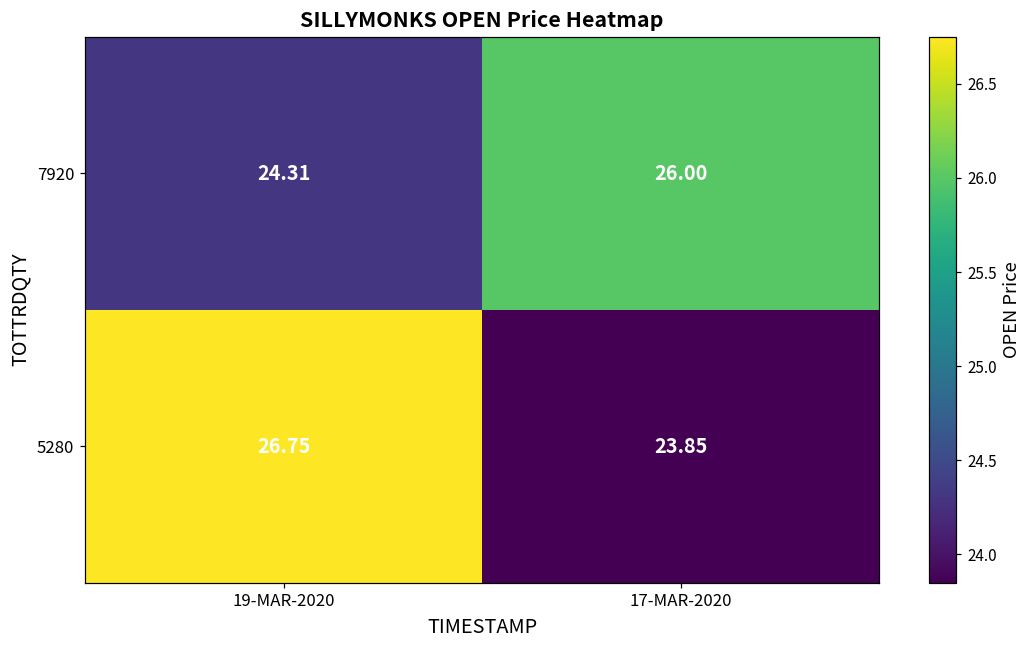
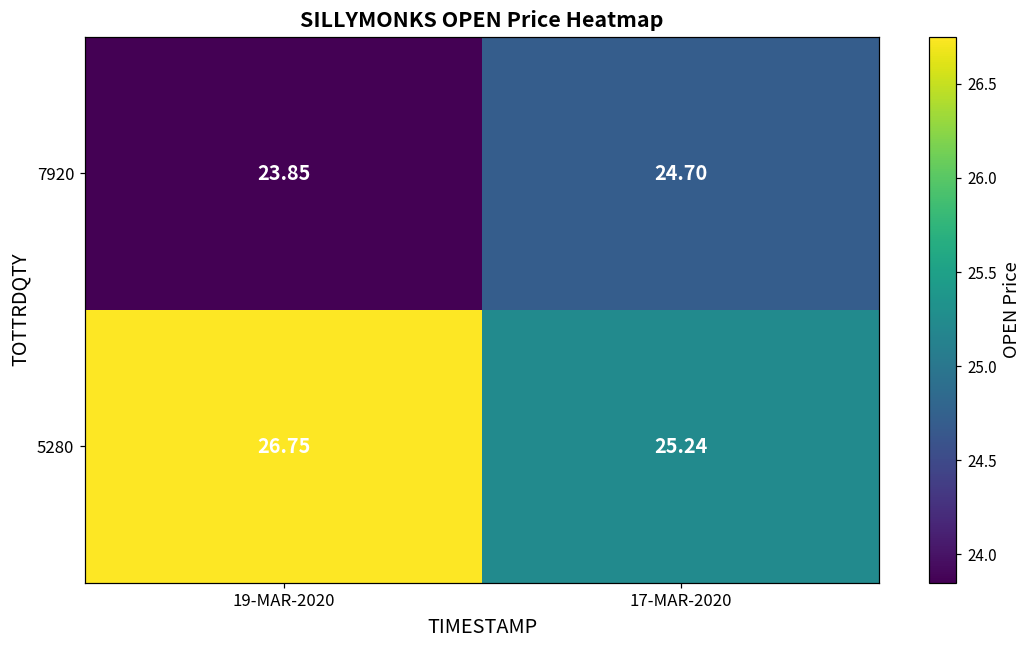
7920, 19-MAR-2020: 24.31 -> 23.85
7920, 17-MAR-2020: 26.00 -> 24.70
5280, 17-MAR-2020: 23.85 -> 25.24
